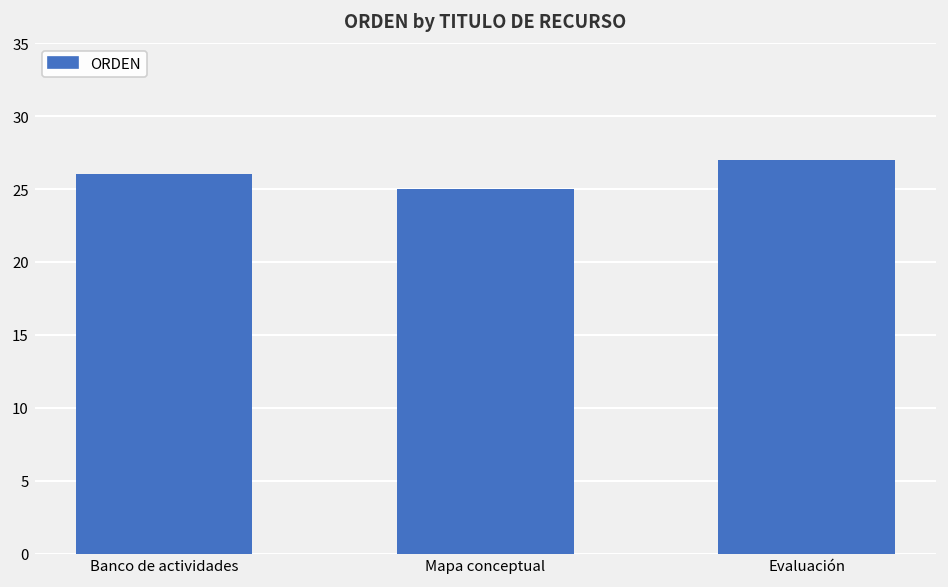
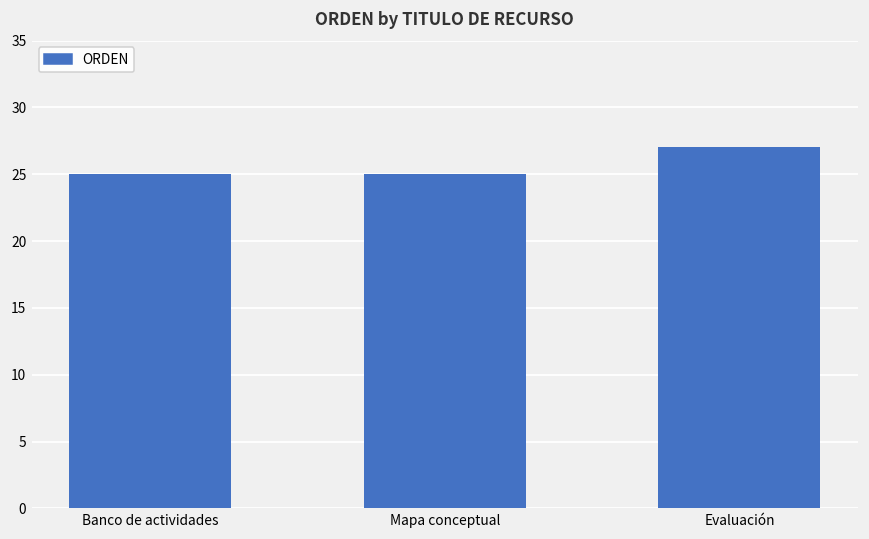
Banco de actividades: 26 -> 25
